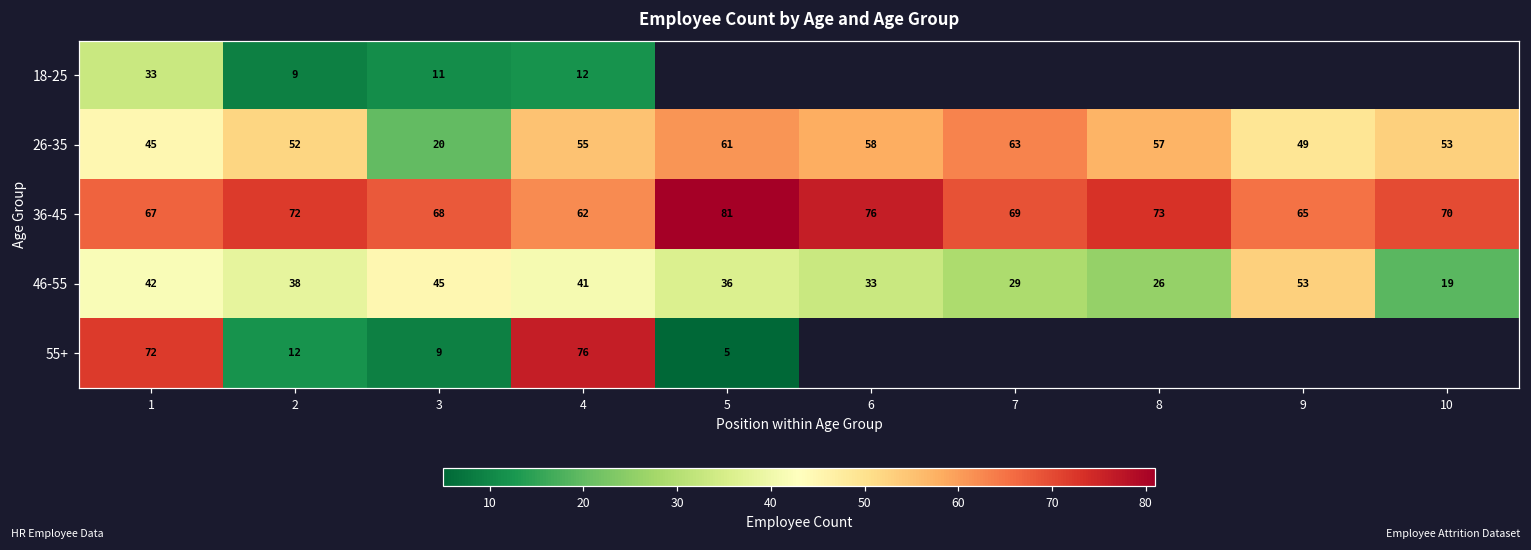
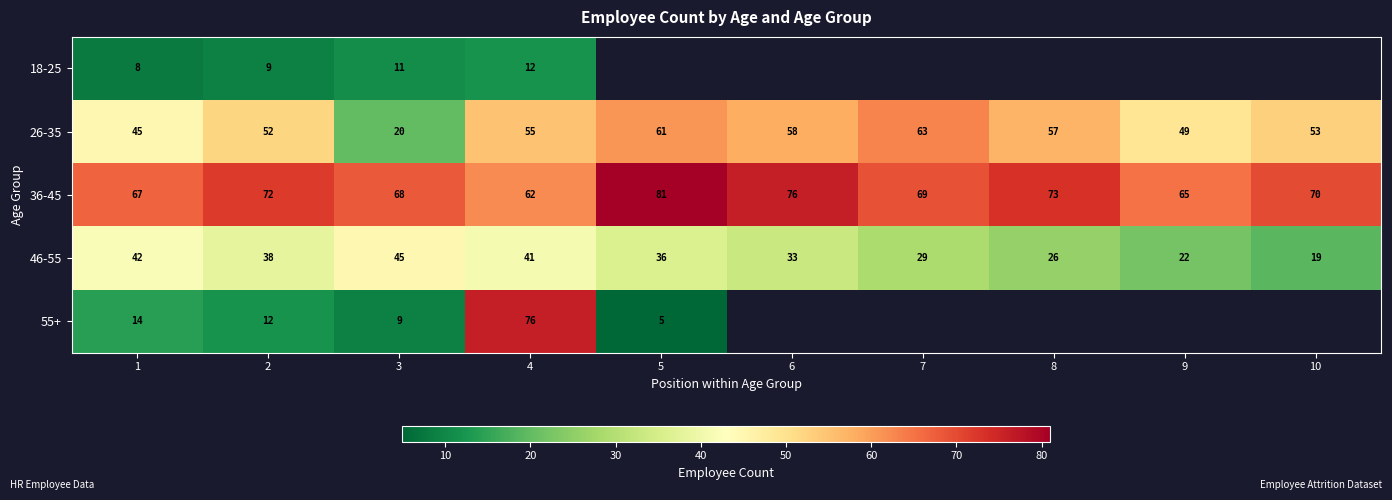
18-25, 1: 33 -> 8
46-55, 9: 53 -> 22
55+, 1: 72 -> 14
